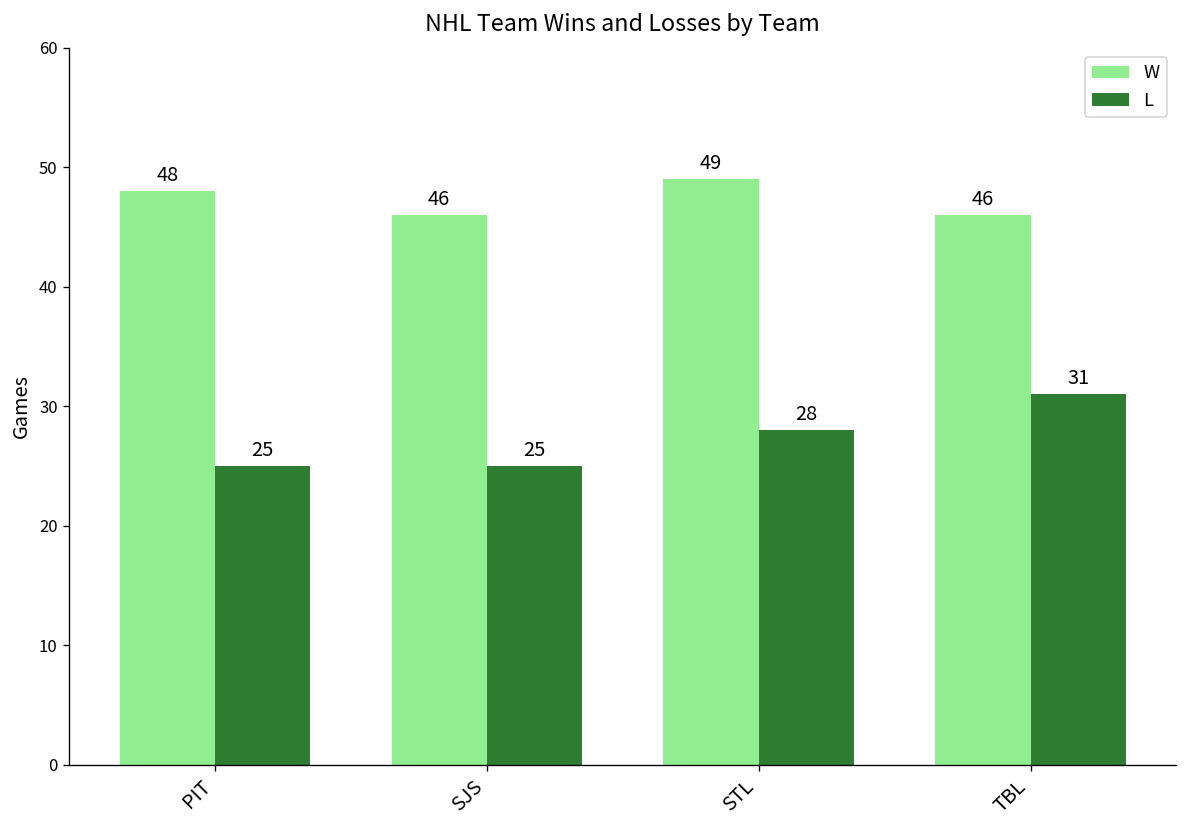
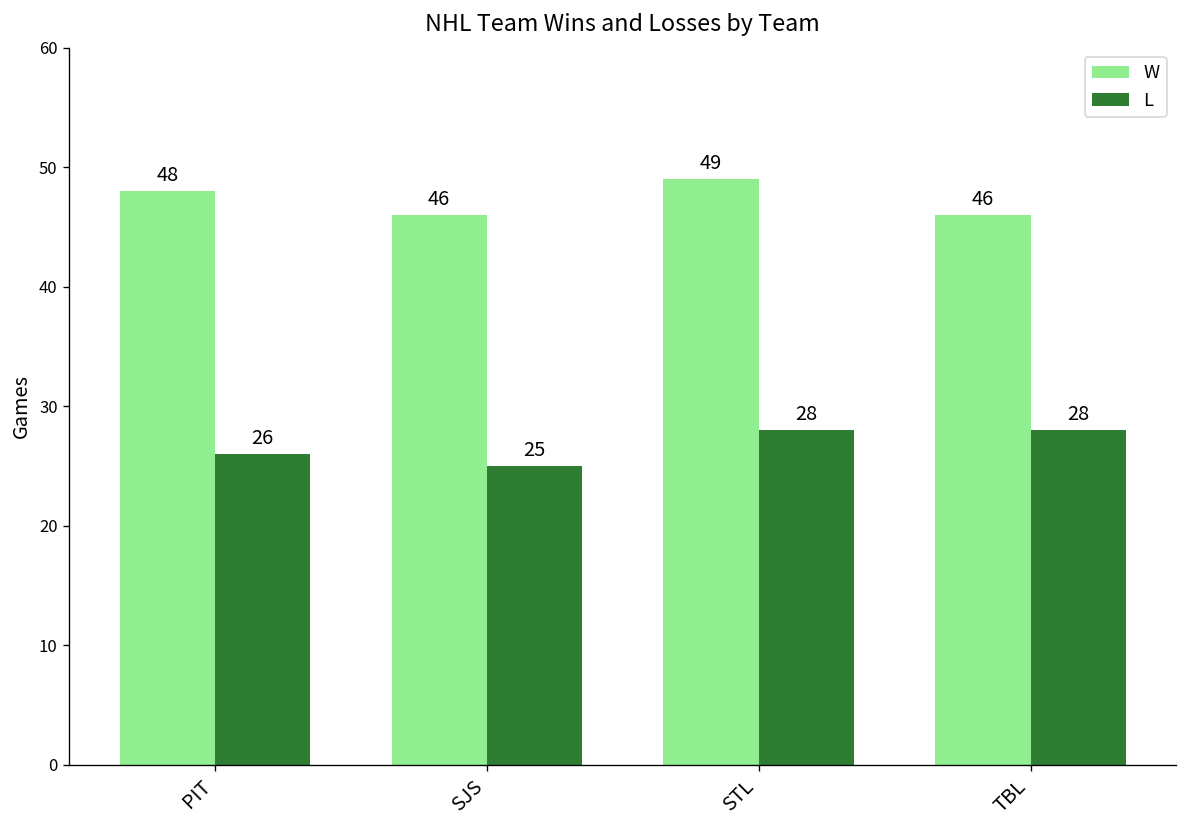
L, PIT: 25 -> 26
L, TBL: 31 -> 28
